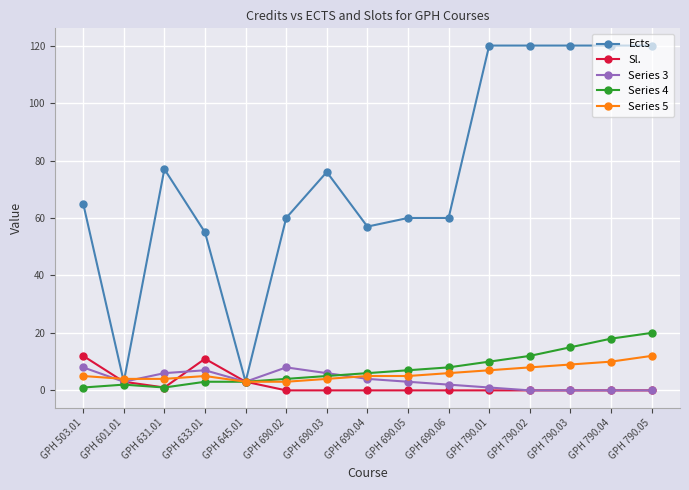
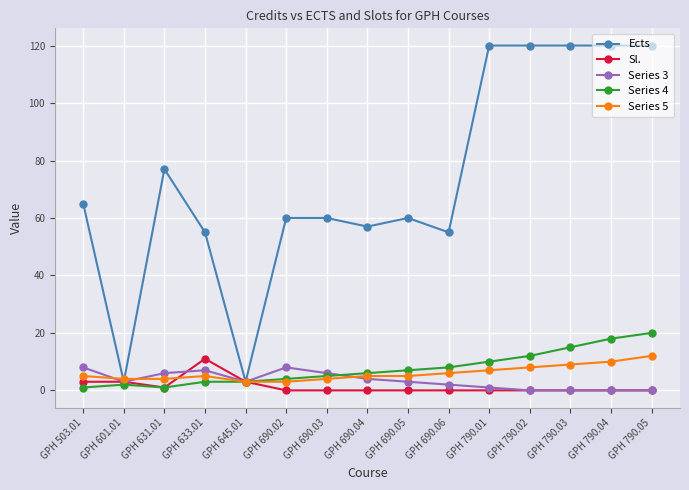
Sl., GPH 503.01: 12 -> 3
Ects, GPH 690.03: 76 -> 60
Ects, GPH 690.06: 60 -> 55
